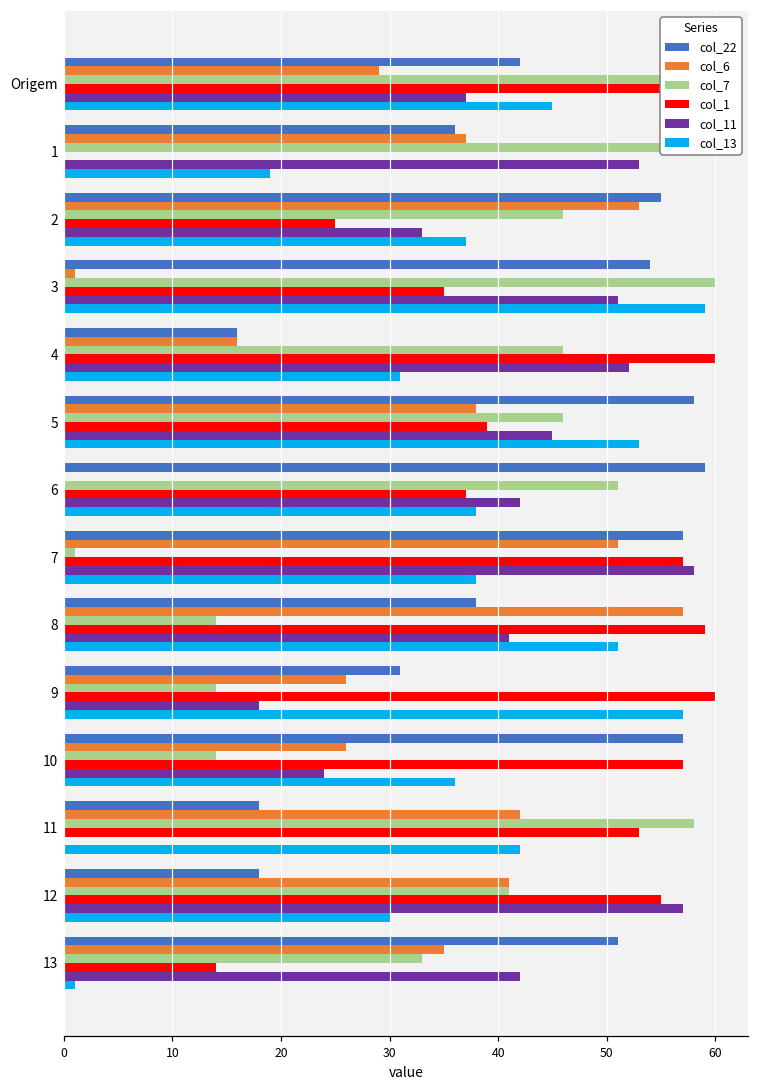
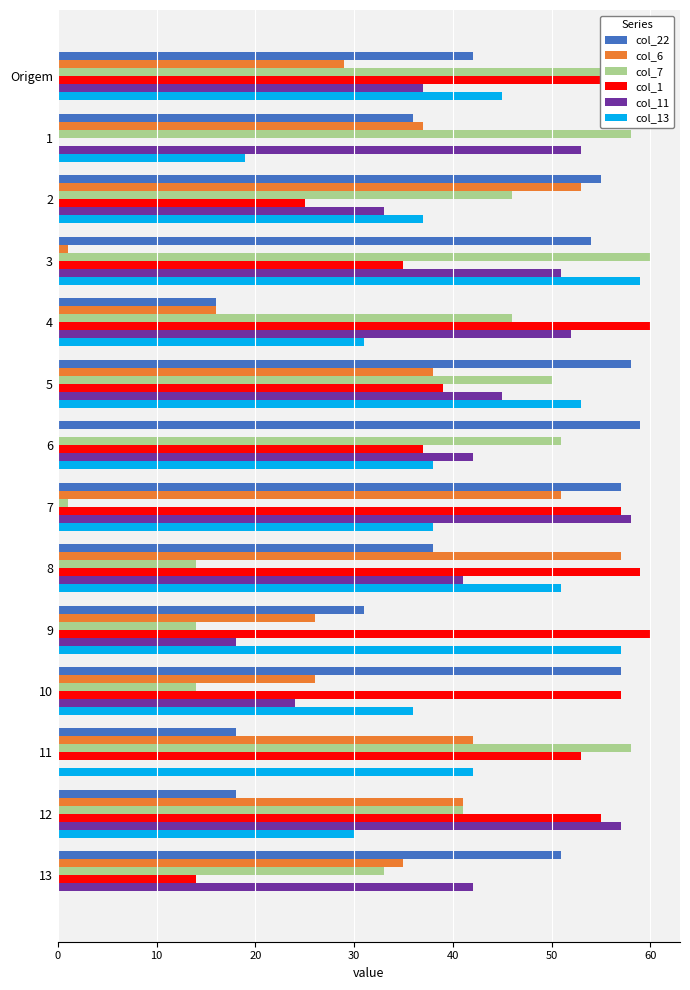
col_7, 5: 46 -> 50
col_13, 13: 1 -> 0
